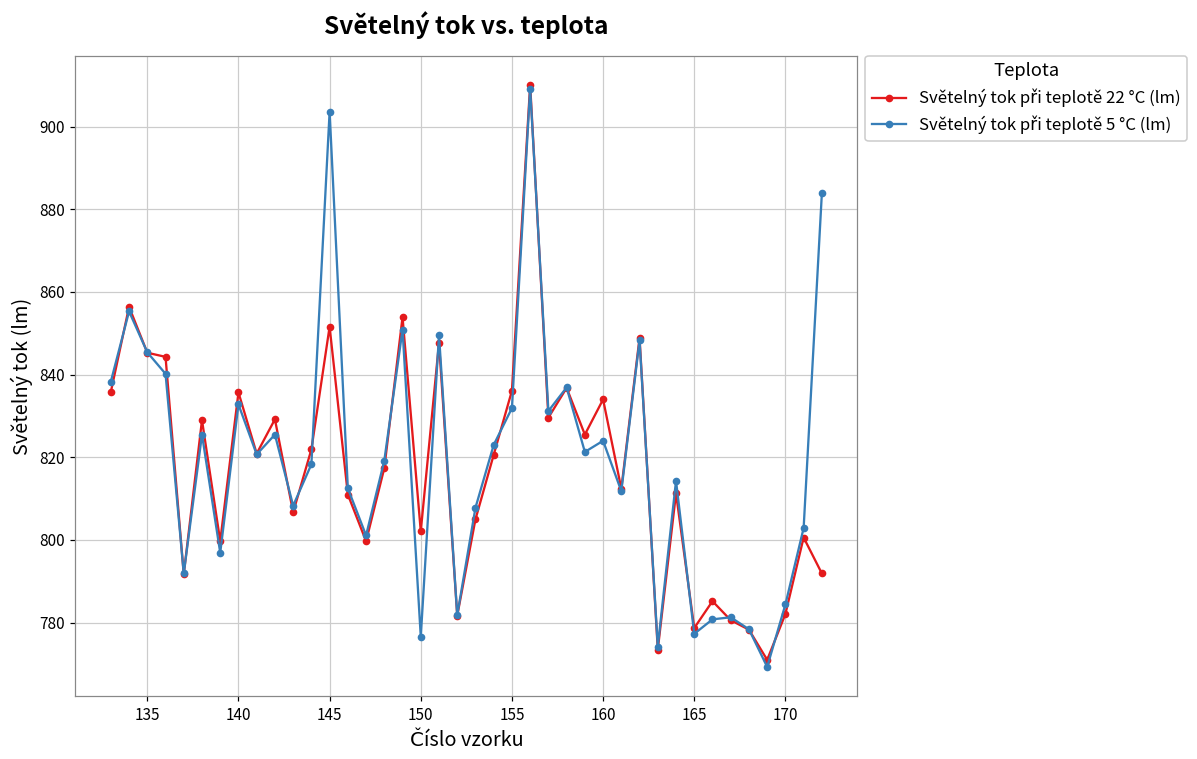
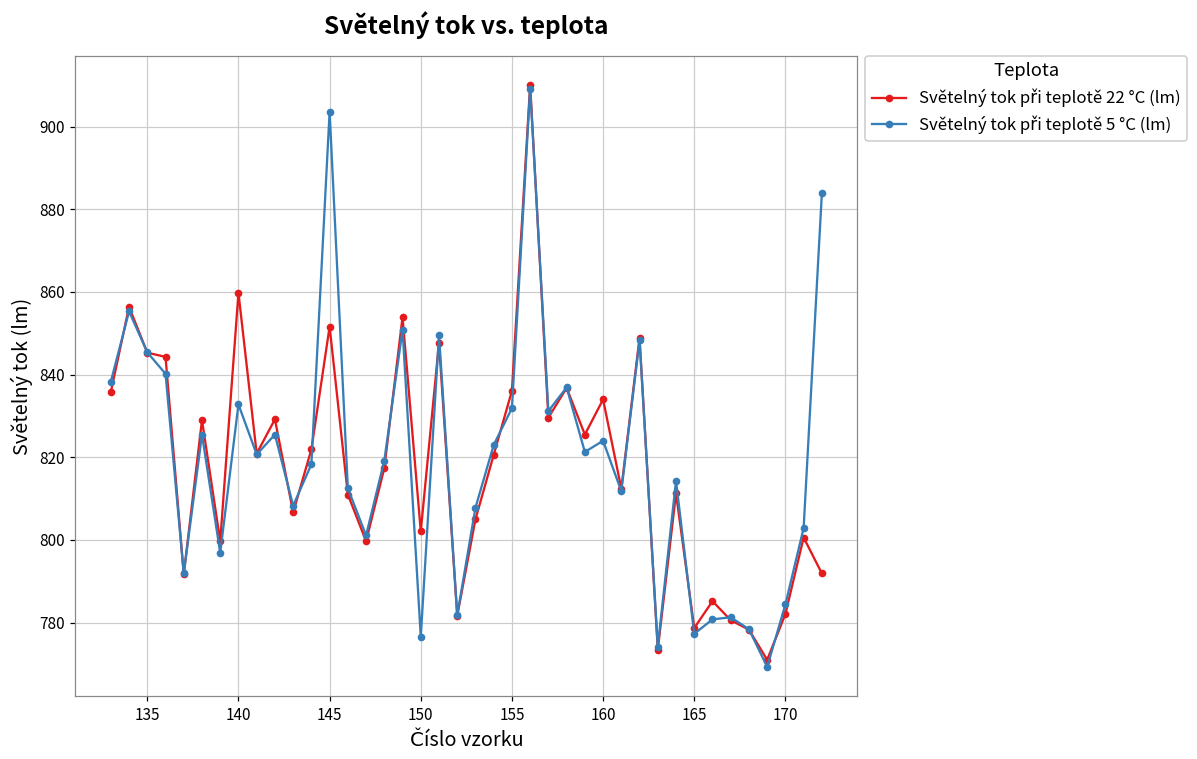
Světelný tok při teplotě 22 °C (lm), 140: 836 -> 860
